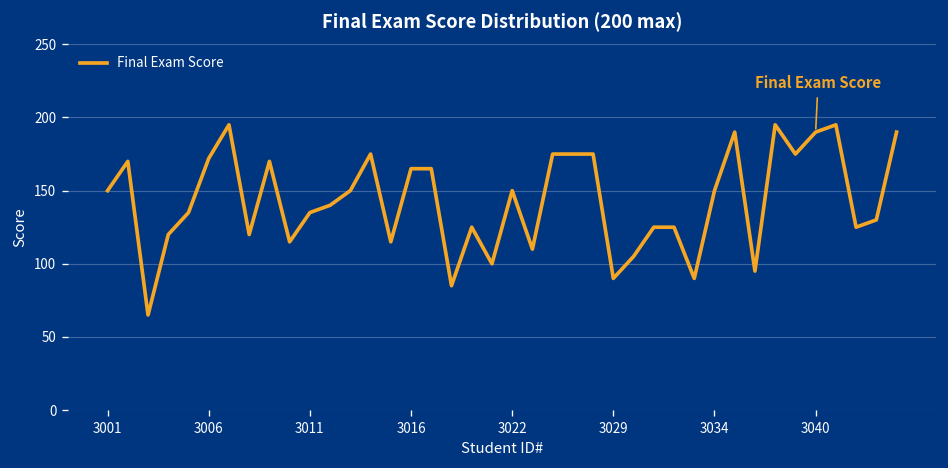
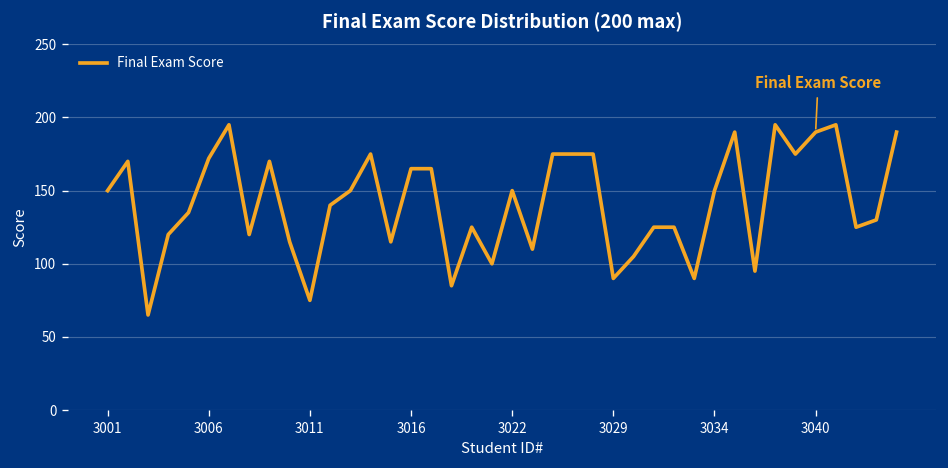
3011: 135 -> 75
